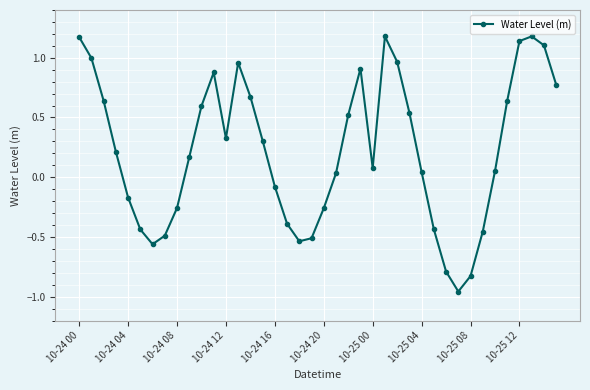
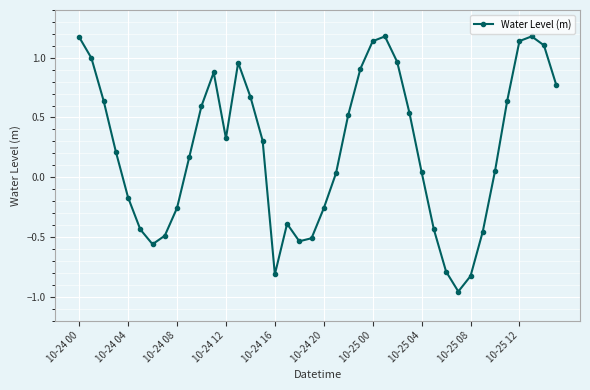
10-24 16: -0.08 -> -0.81
10-25 00: 0.08 -> 1.14
